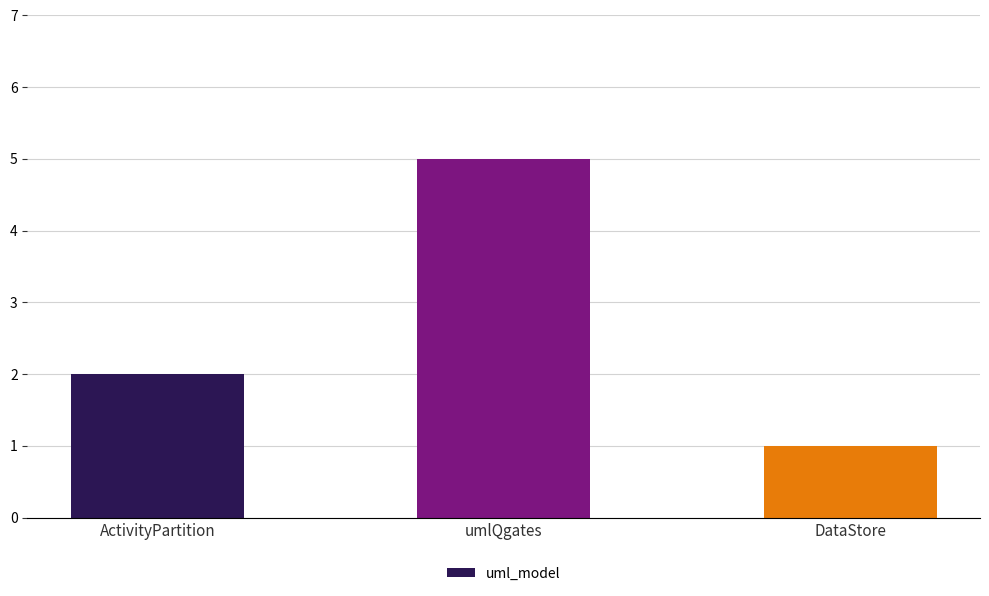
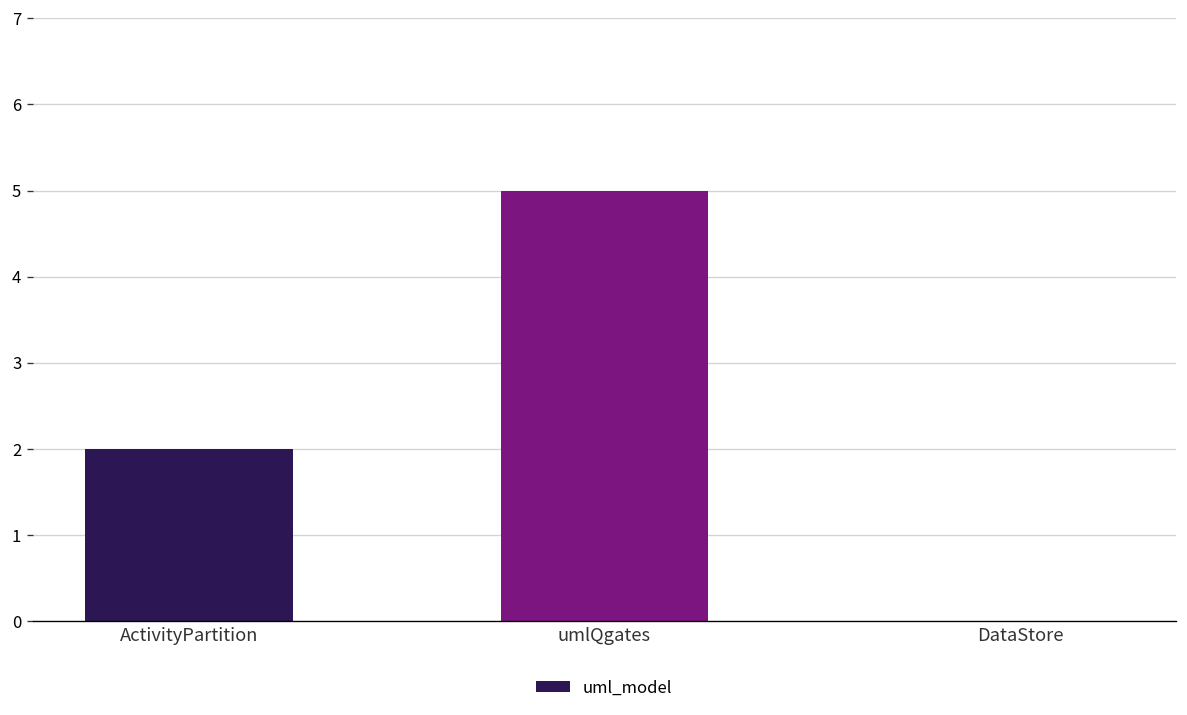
DataStore: 1 -> 0
